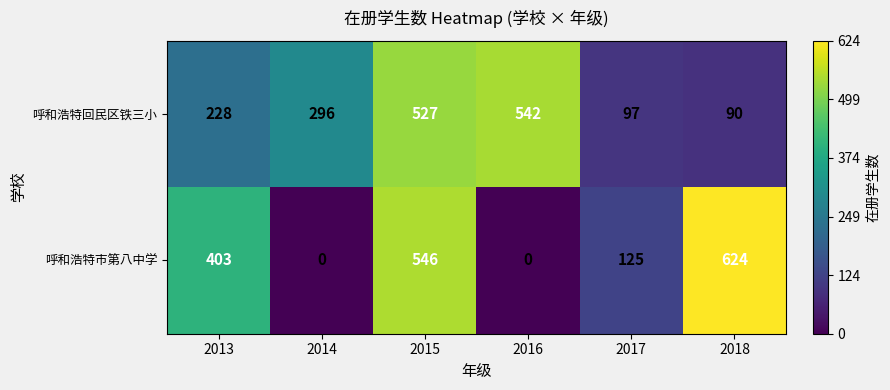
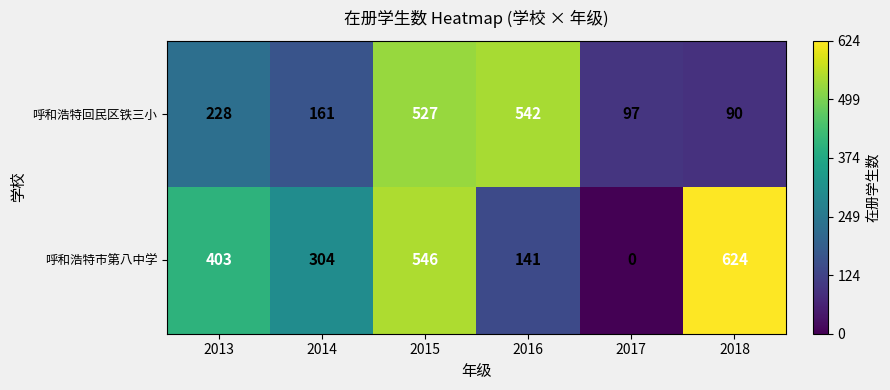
呼和浩特回民区铁三小, 2014: 296 -> 161
呼和浩特市第八中学, 2014: 0 -> 304
呼和浩特市第八中学, 2016: 0 -> 141
呼和浩特市第八中学, 2017: 125 -> 0
